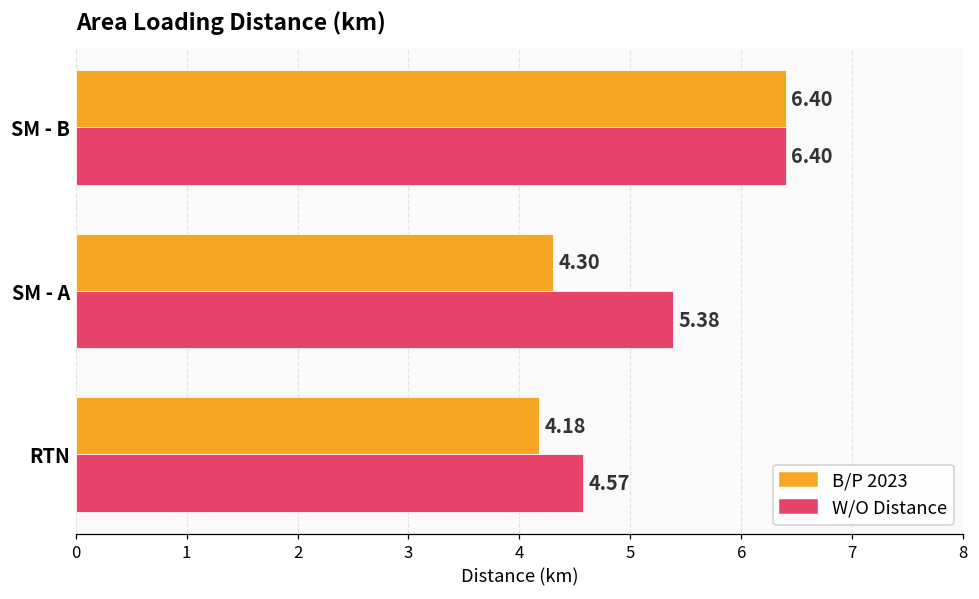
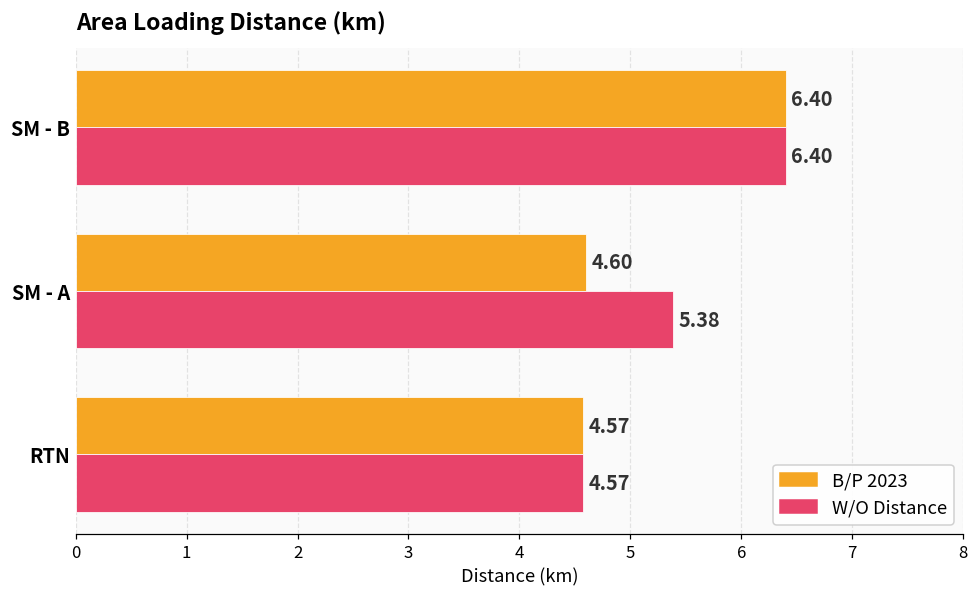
B/P 2023, SM - A: 4.30 -> 4.60
B/P 2023, RTN: 4.18 -> 4.57
